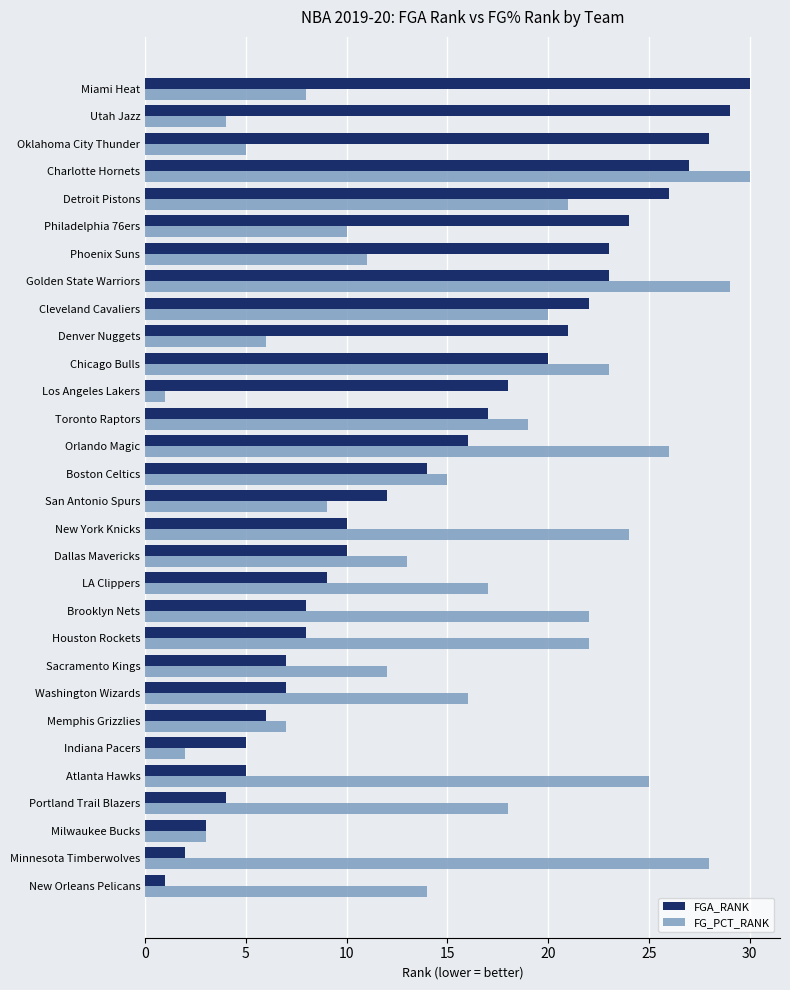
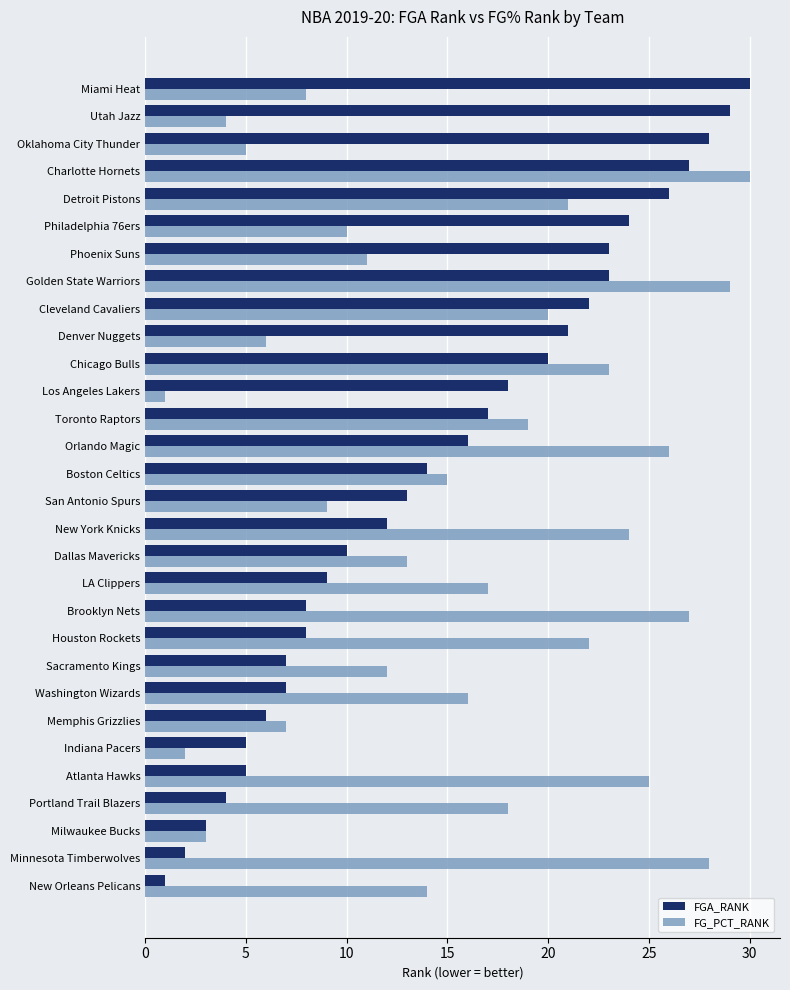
FGA_RANK, San Antonio Spurs: 12 -> 13
FGA_RANK, New York Knicks: 10 -> 12
FG_PCT_RANK, Brooklyn Nets: 22 -> 27
